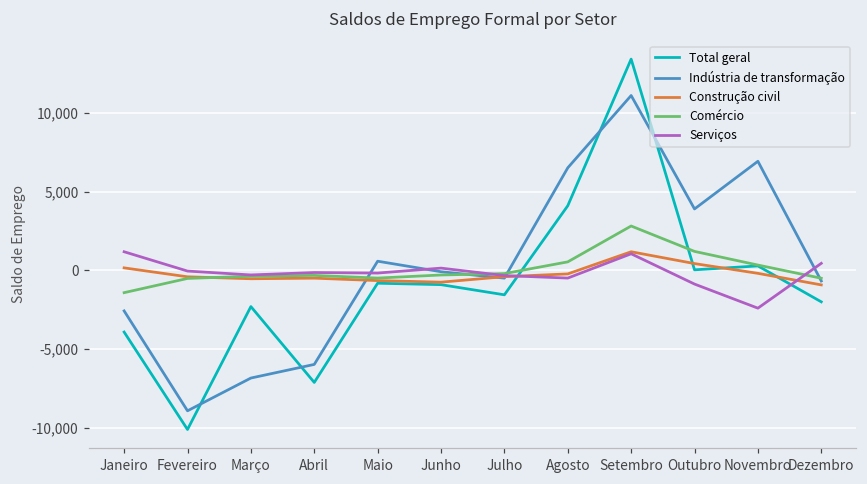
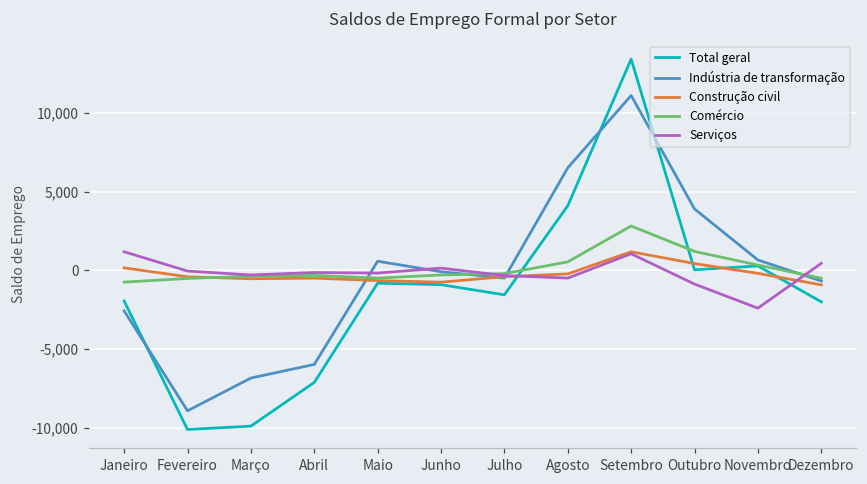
Total geral, Janeiro: -3,900 -> -1,900
Comércio, Janeiro: -1,400 -> -700
Total geral, Março: -2,300 -> -9,900
Indústria de transformação, Novembro: 6,900 -> 700
